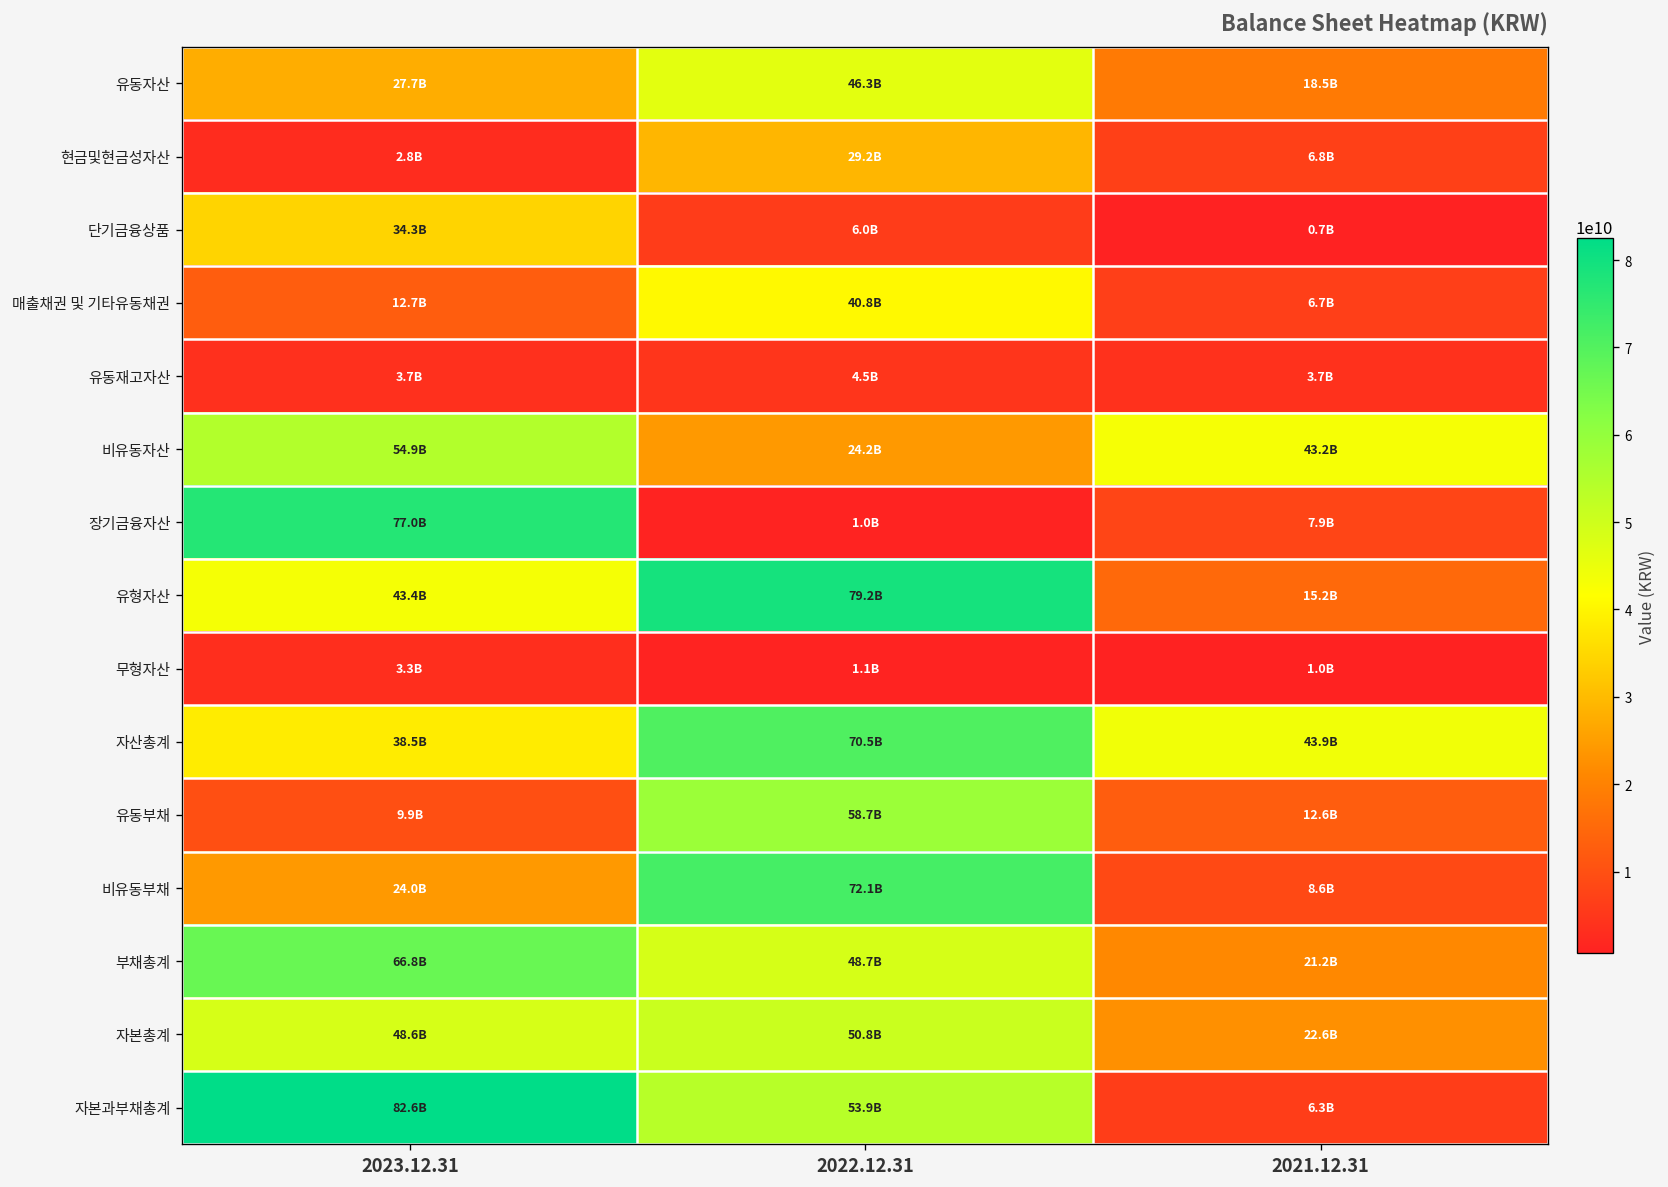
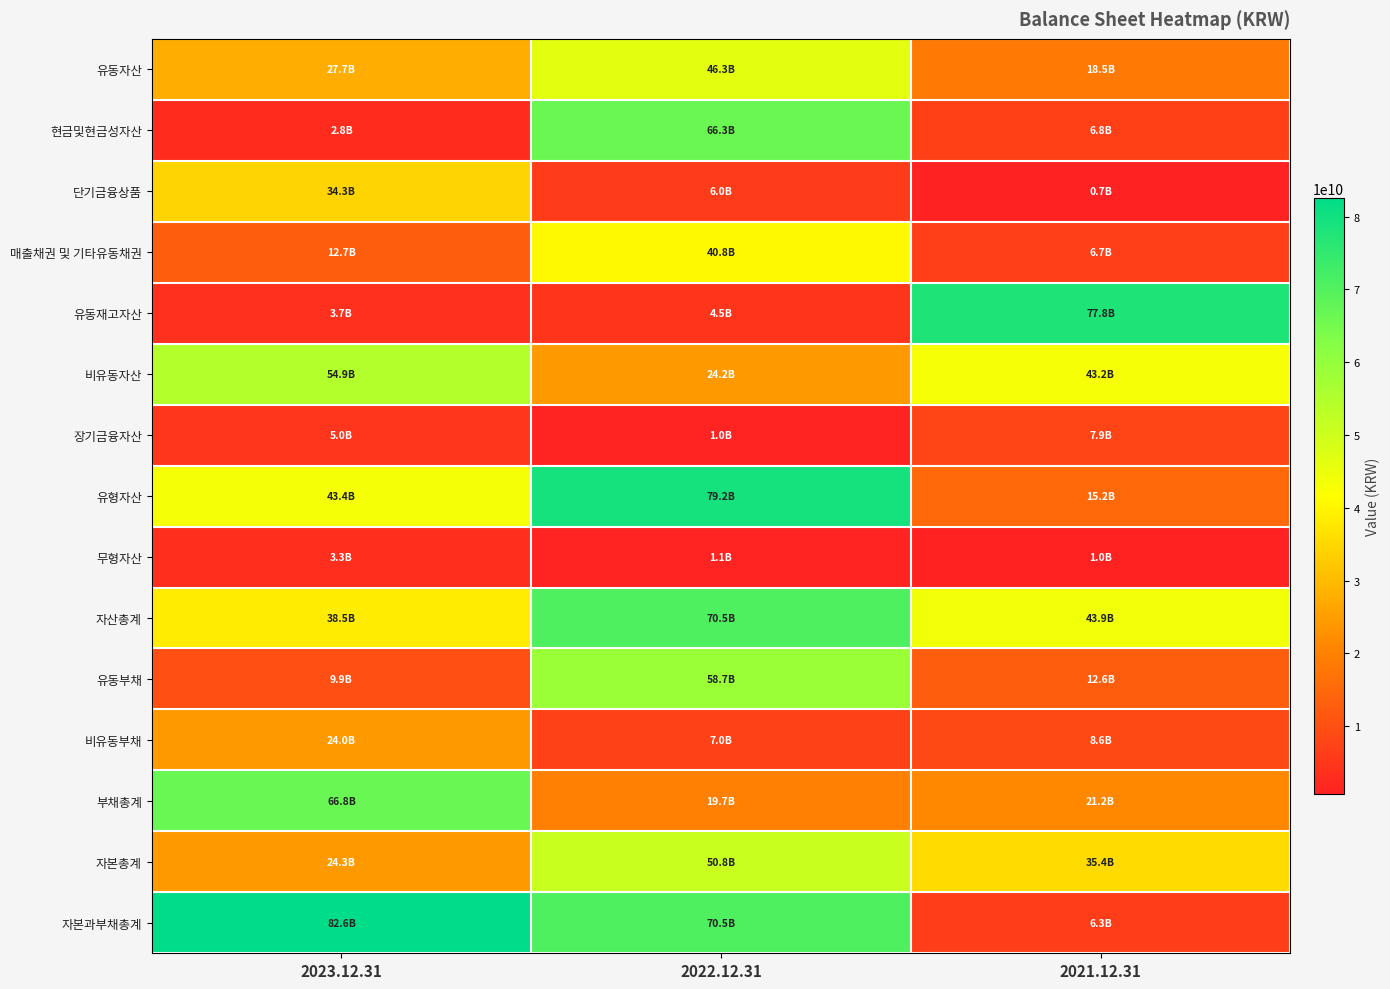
현금및현금성자산, 2022.12.31: 29.2B -> 66.3B
유동재고자산, 2021.12.31: 3.7B -> 77.8B
장기금융자산, 2023.12.31: 77.0B -> 5.0B
비유동부채, 2022.12.31: 72.1B -> 7.0B
부채총계, 2022.12.31: 48.7B -> 19.7B
자본총계, 2023.12.31: 48.6B -> 24.3B
자본총계, 2021.12.31: 22.6B -> 35.4B
자본과부채총계, 2022.12.31: 53.9B -> 70.5B
